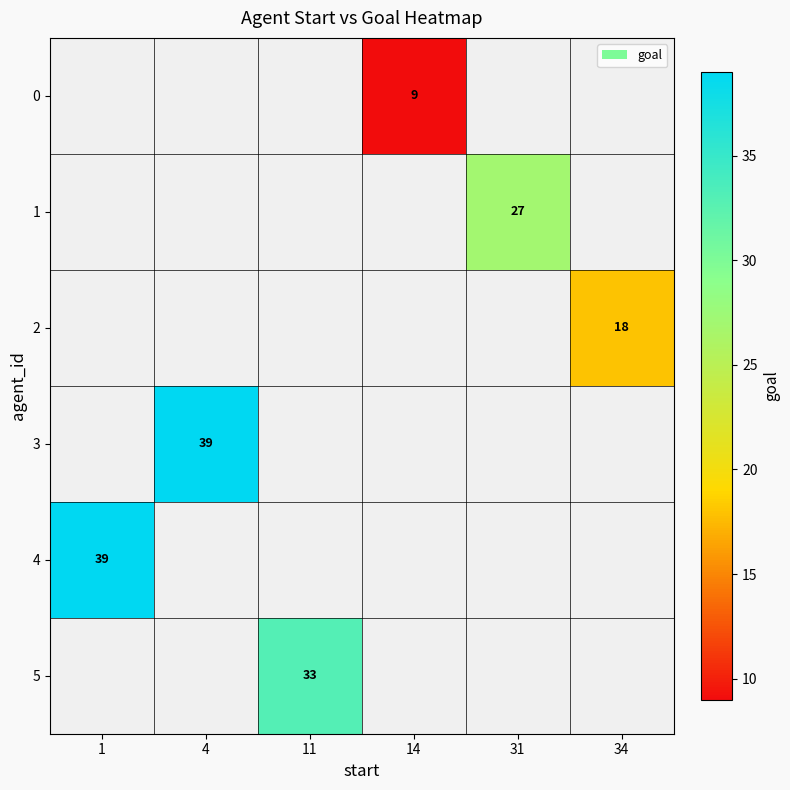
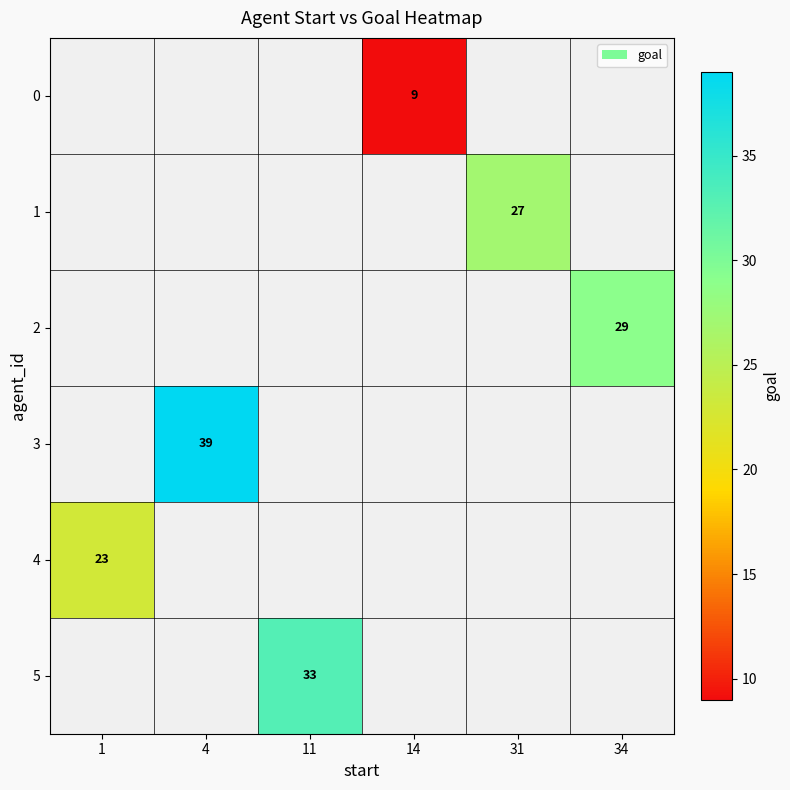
2, 34: 18 -> 29
4, 1: 39 -> 23
